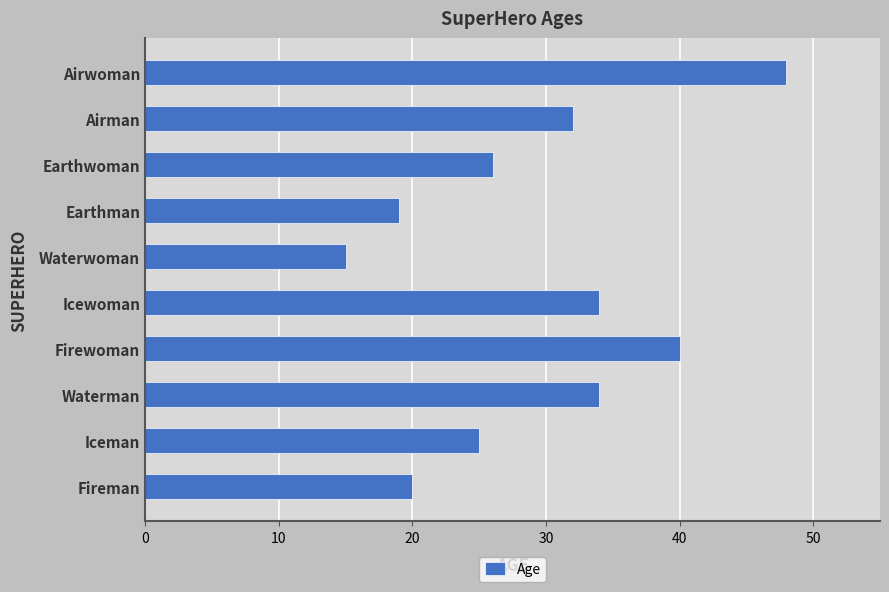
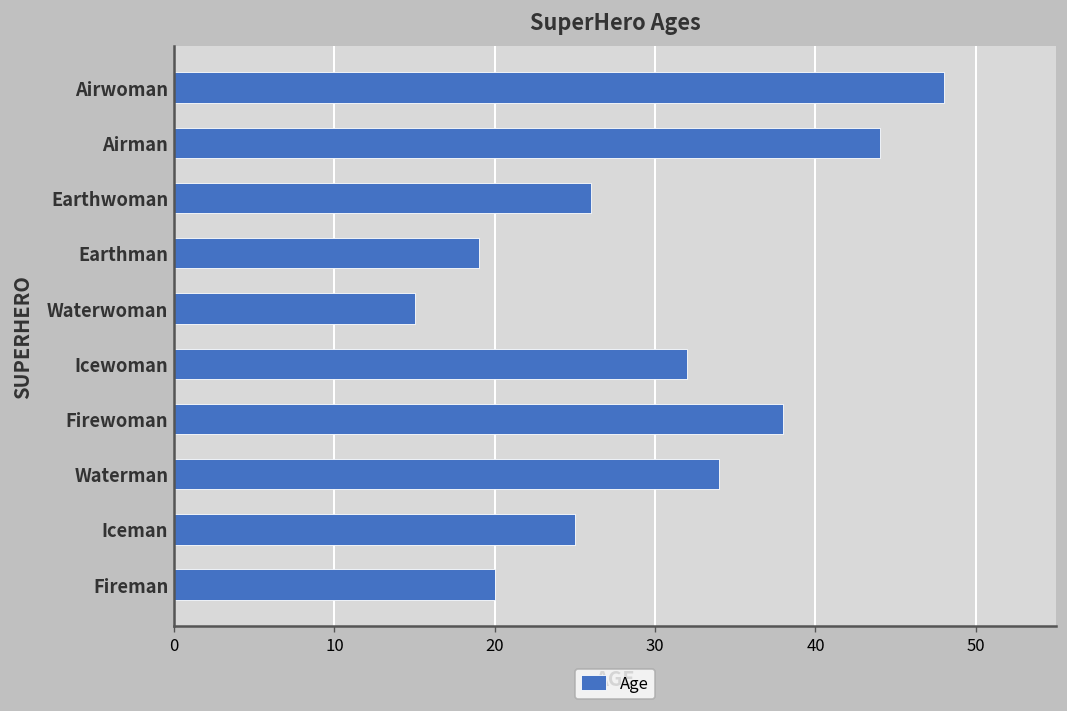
Airman: 32 -> 44
Icewoman: 34 -> 32
Firewoman: 40 -> 38
